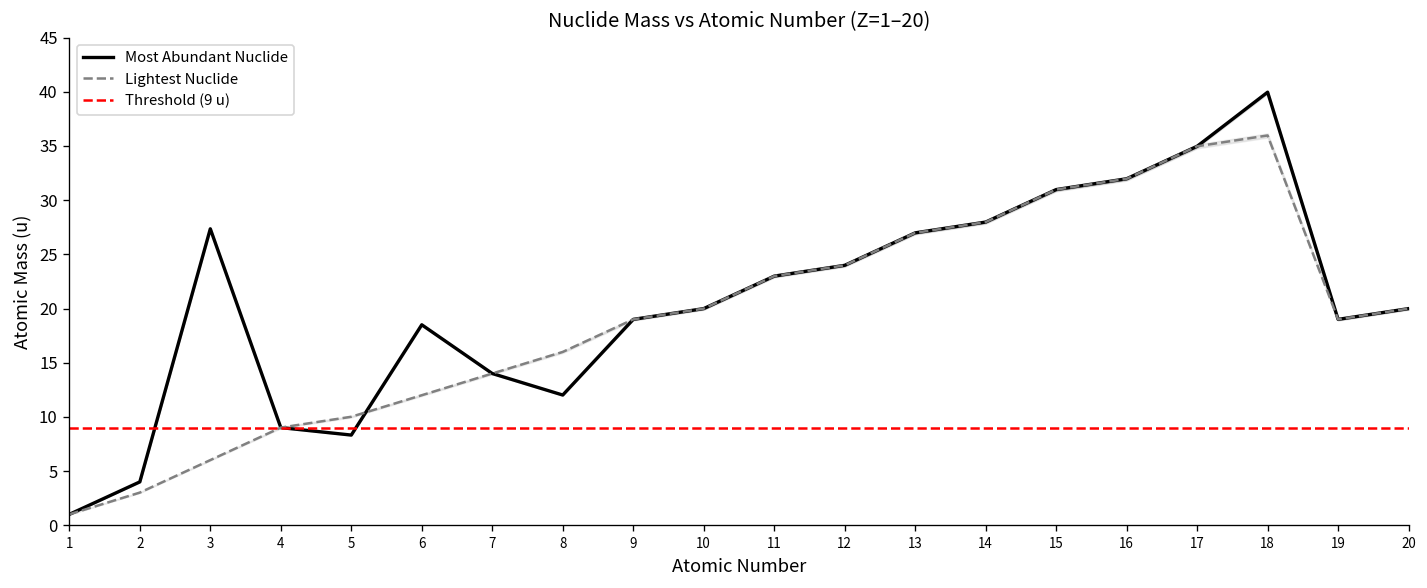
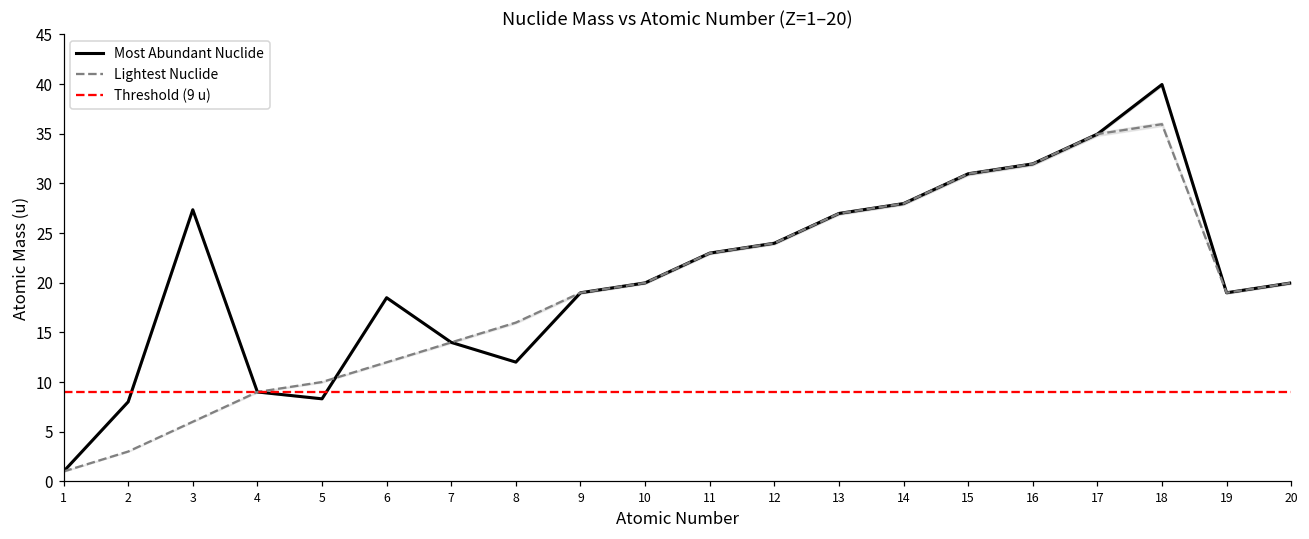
Most Abundant Nuclide, 2: 4 -> 8
